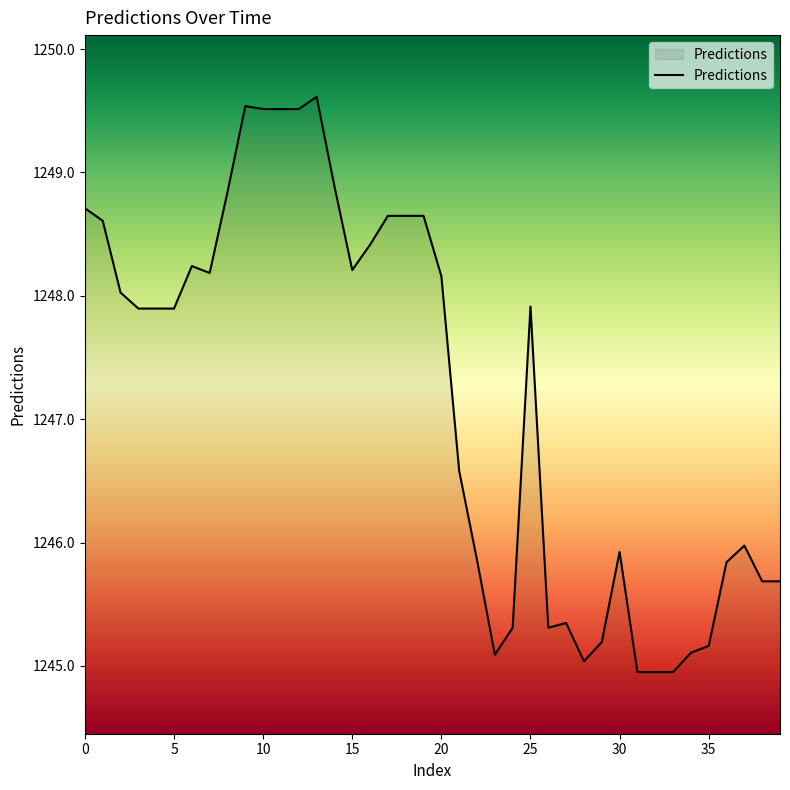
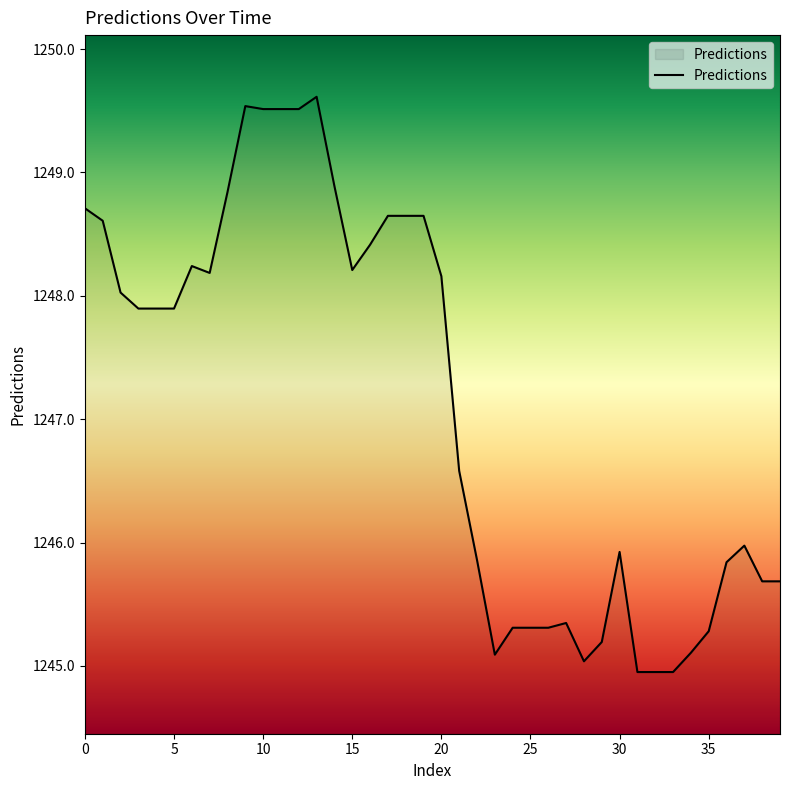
25: 1247.91 -> 1245.31
35: 1245.16 -> 1245.28
